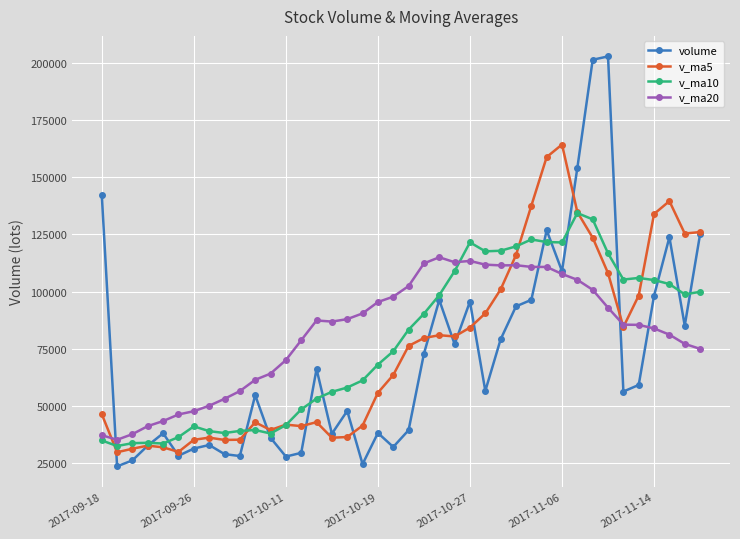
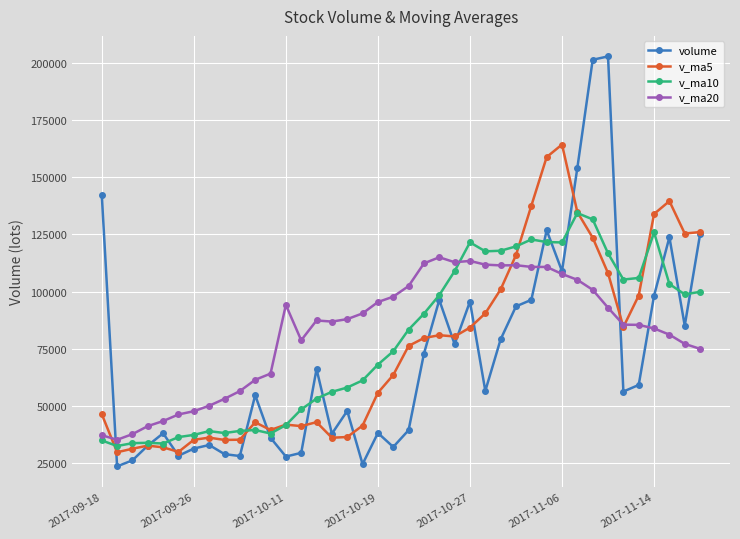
v_ma10, 2017-09-26: 41000 -> 37000
v_ma20, 2017-10-11: 70000 -> 94000
v_ma10, 2017-11-14: 105000 -> 126000
